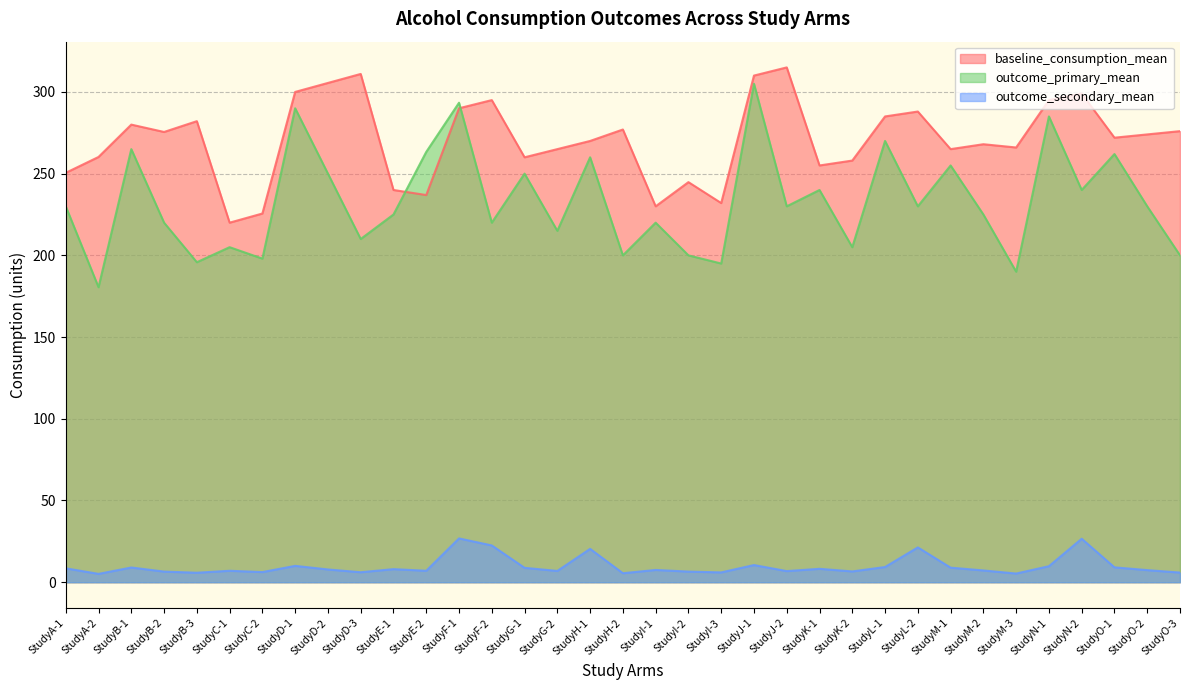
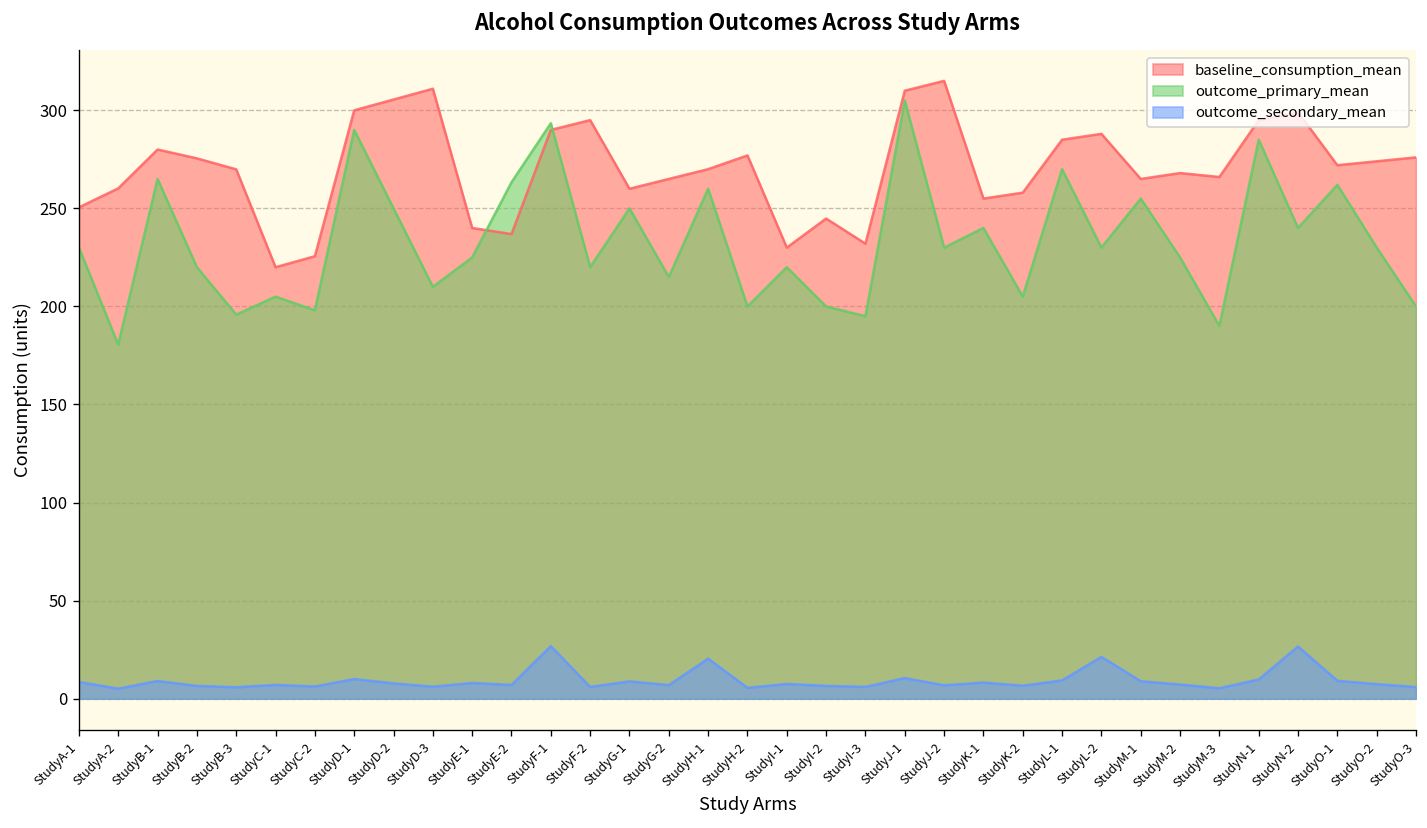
baseline_consumption_mean, StudyB-3: 282 -> 270
outcome_secondary_mean, StudyF-2: 23 -> 6
